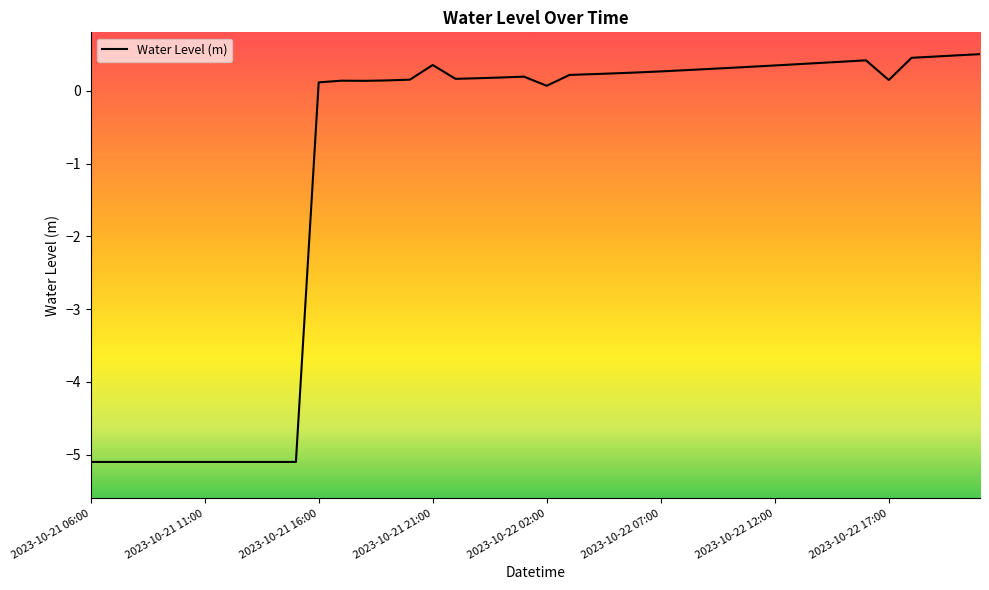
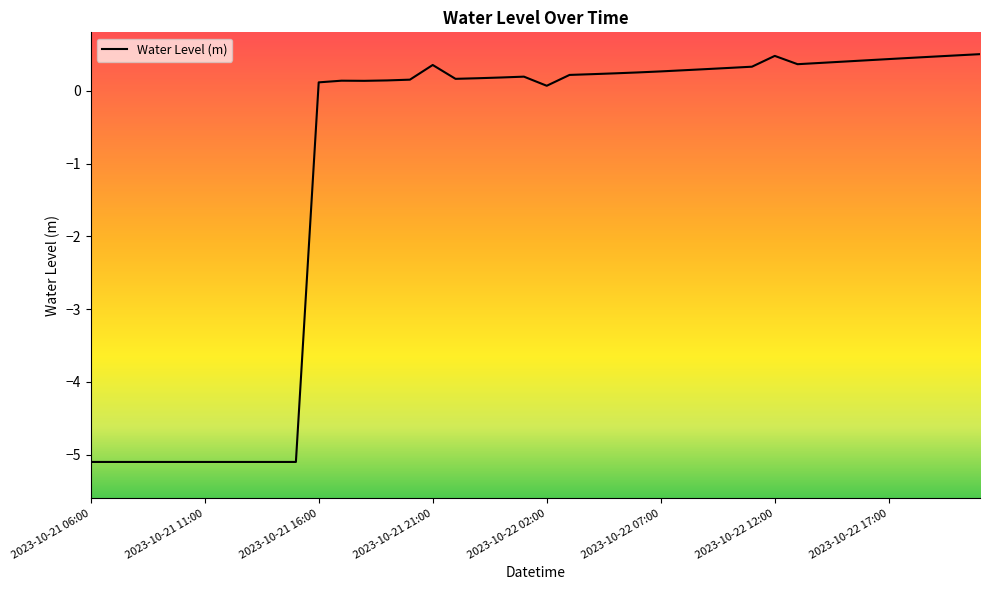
2023-10-22 12:00: 0.4 -> 0.5
2023-10-22 17:00: 0.2 -> 0.4
